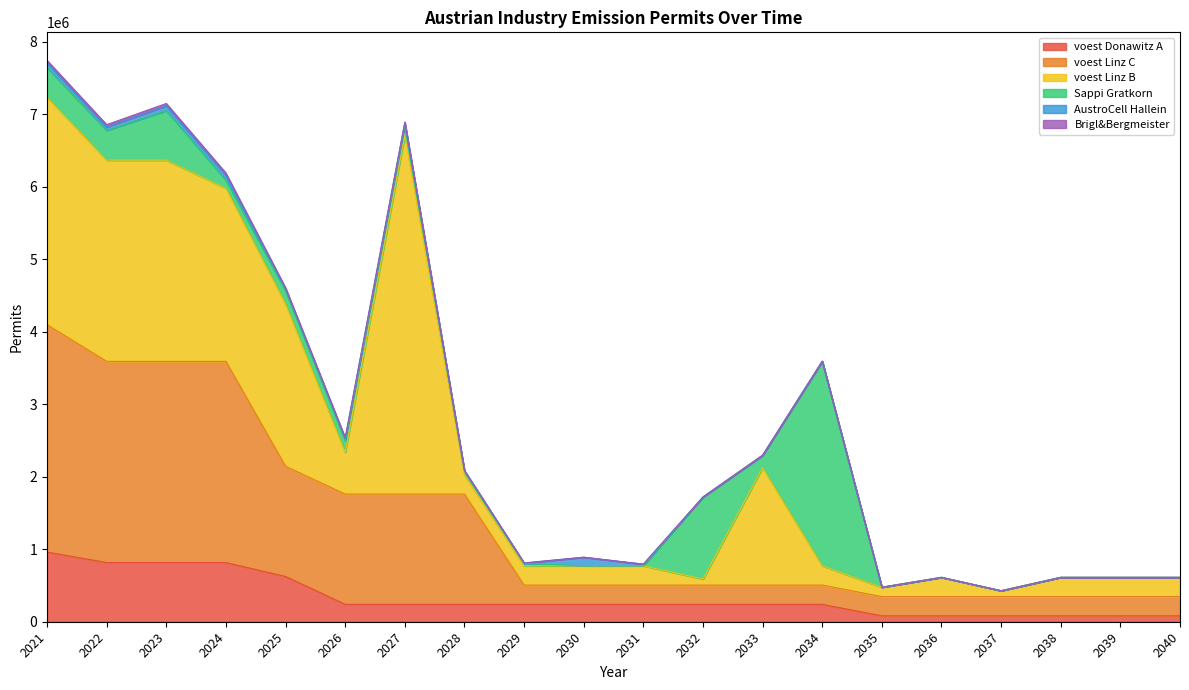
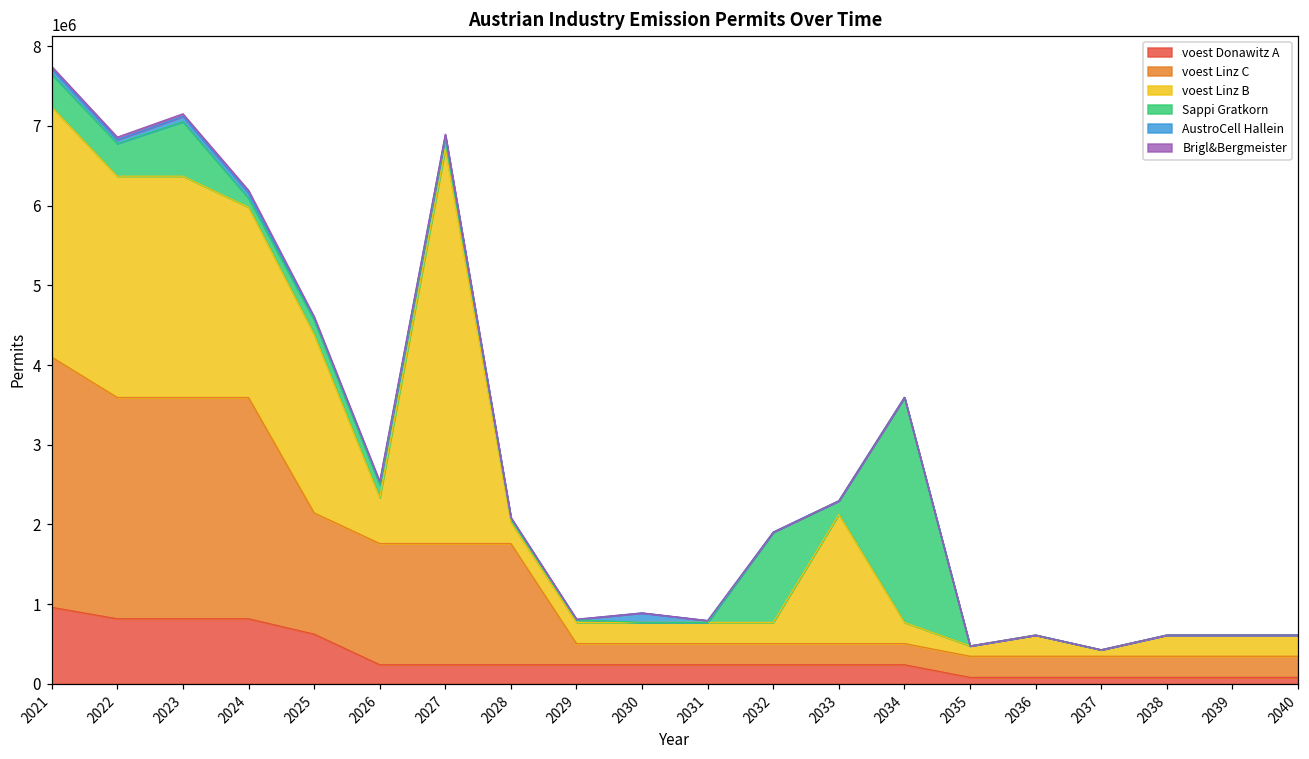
voest Linz B, 2032: 100000 -> 300000
